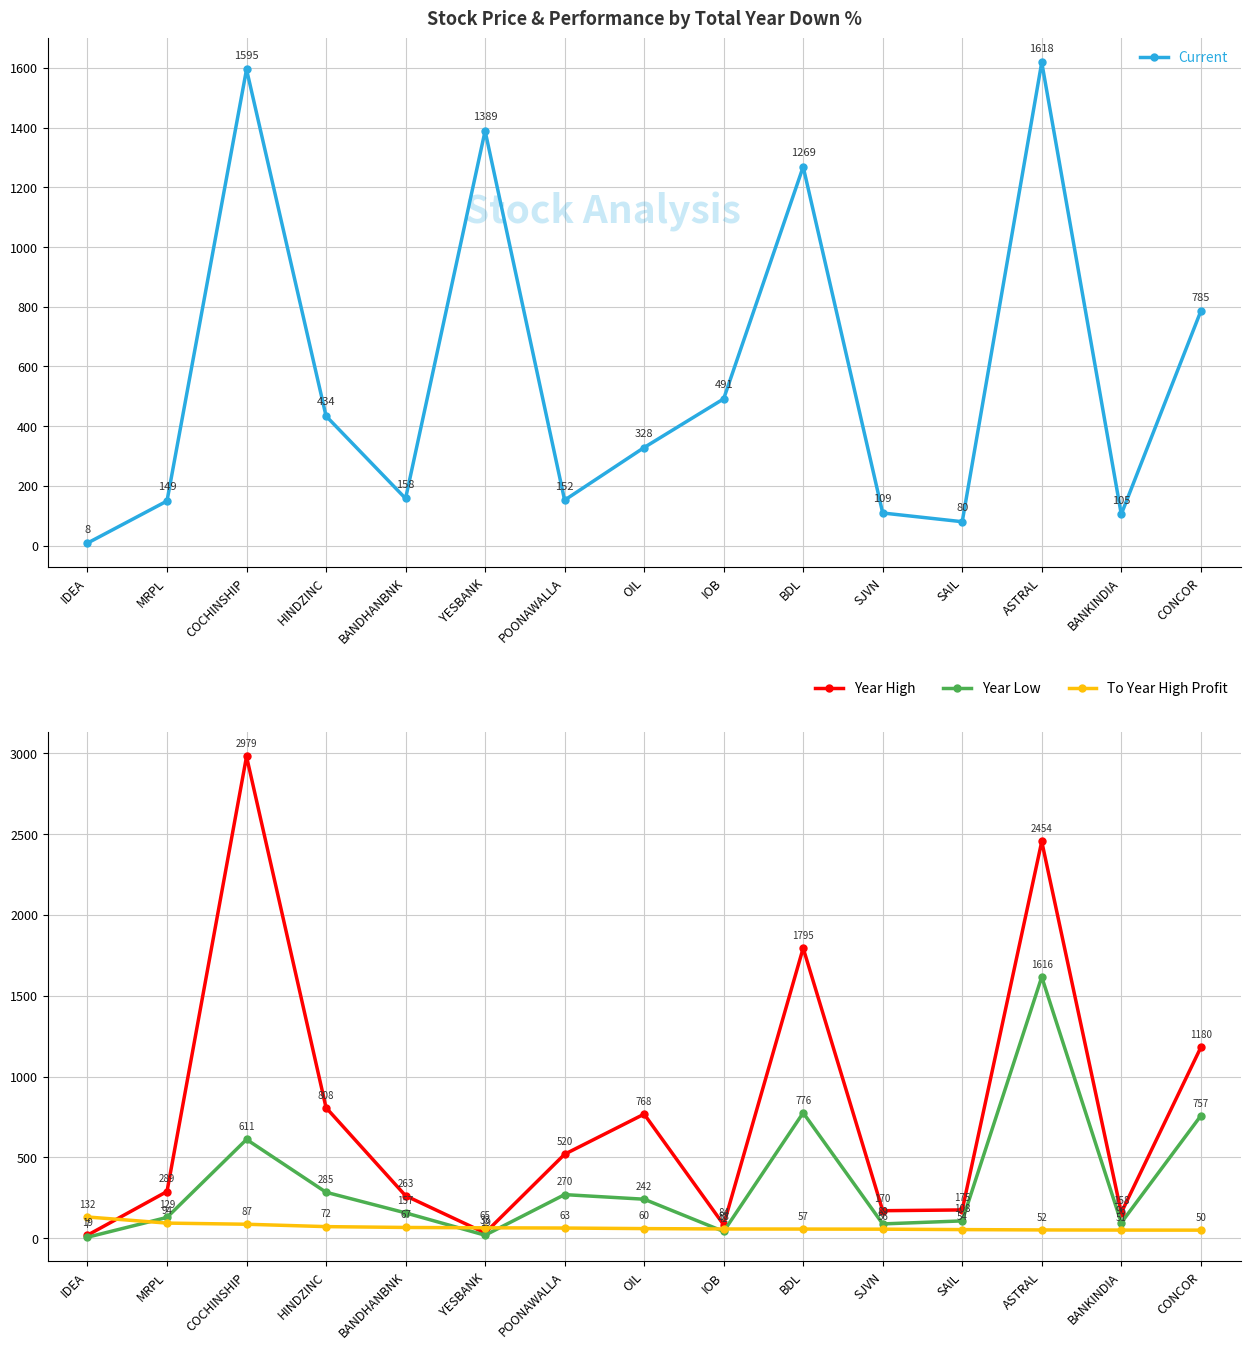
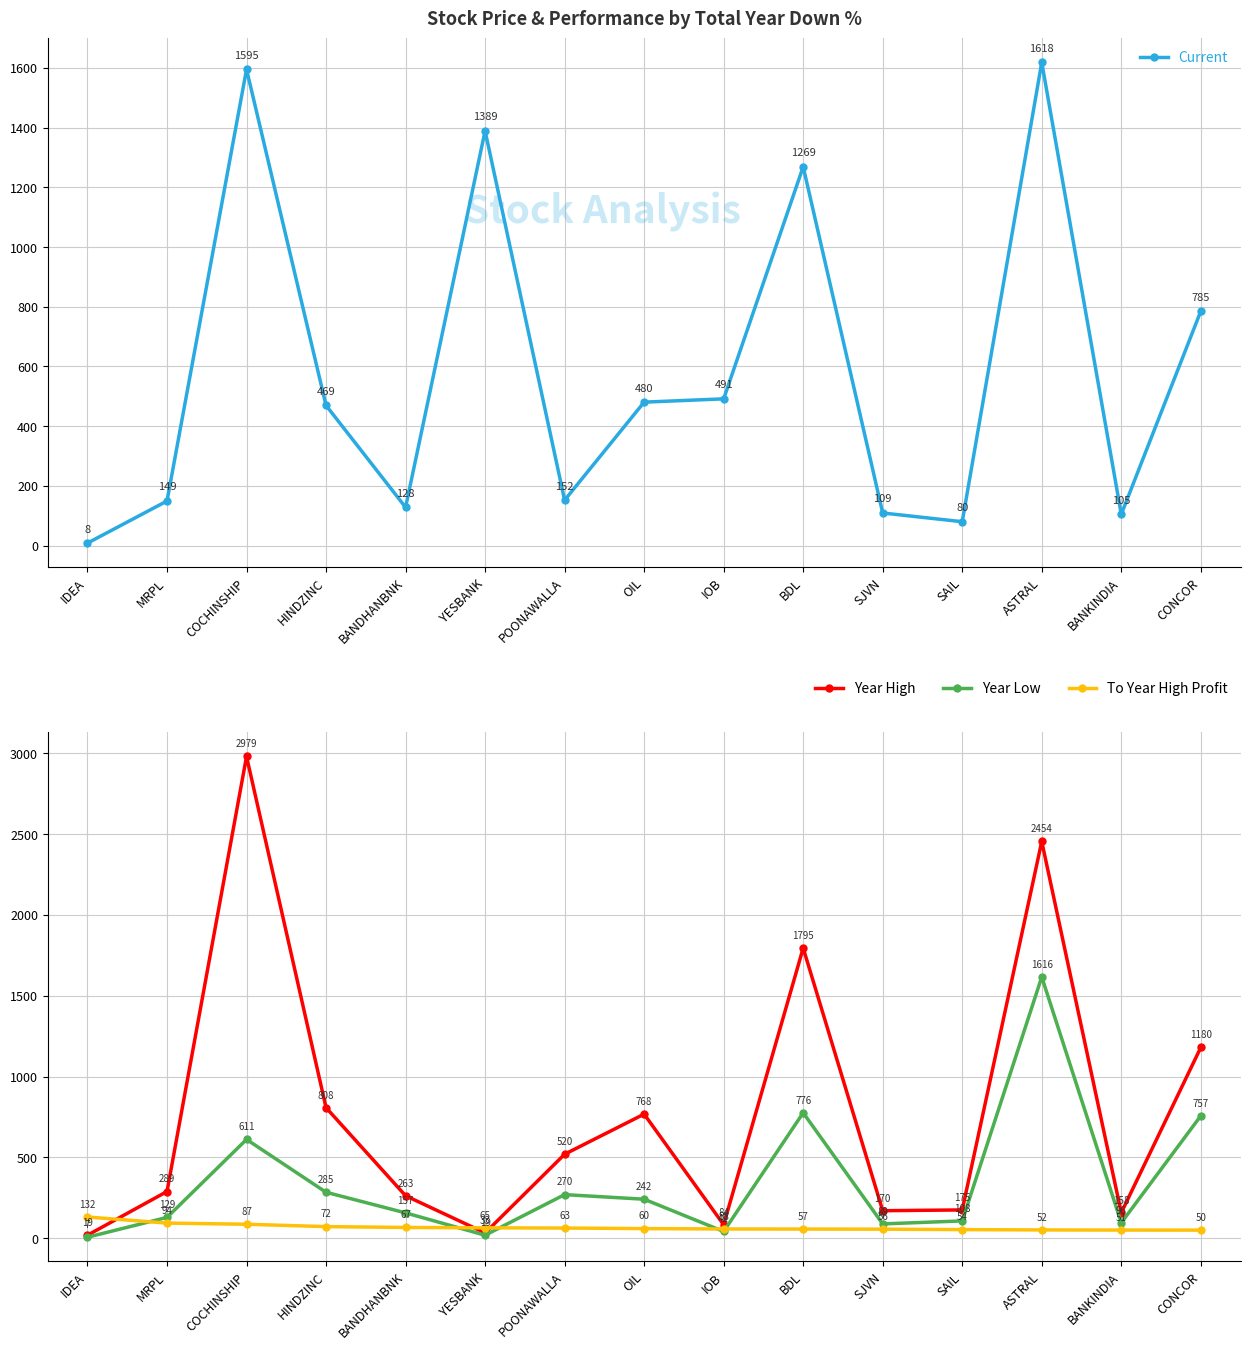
Stock Price & Performance by Total Year Down %, HINDZINC: 434 -> 469
Stock Price & Performance by Total Year Down %, BANDHANBNK: 158 -> 128
Stock Price & Performance by Total Year Down %, OIL: 328 -> 480
